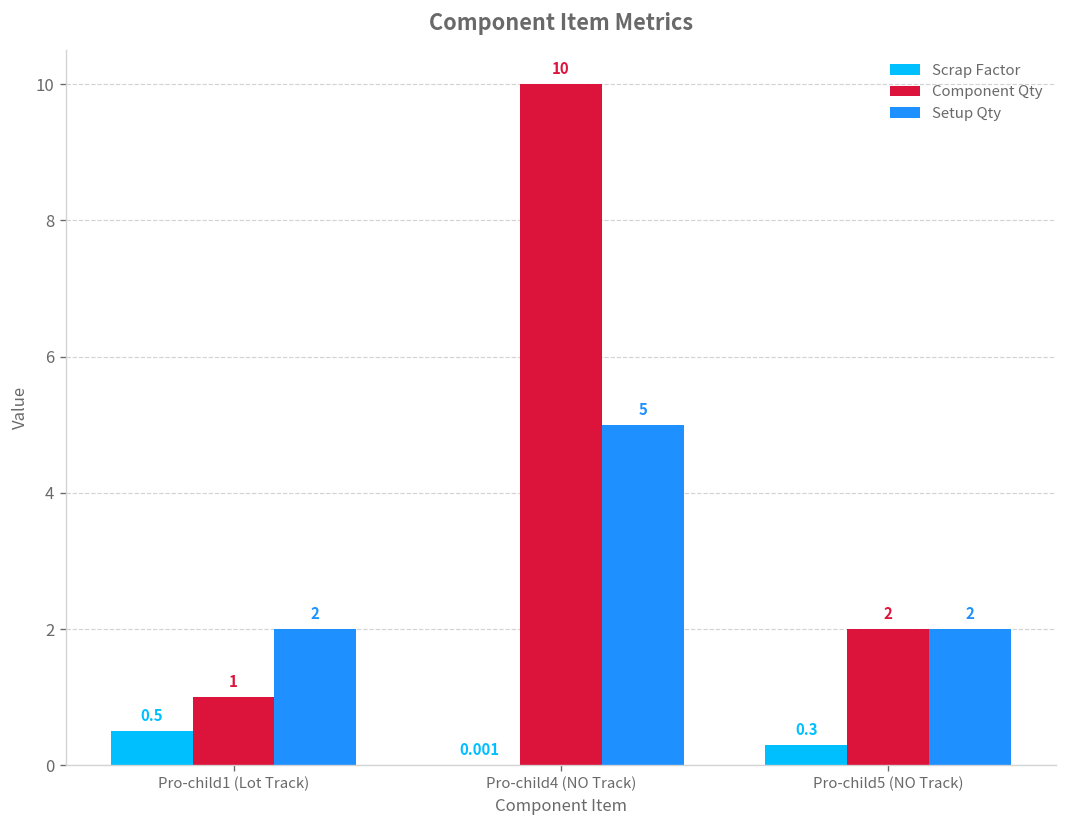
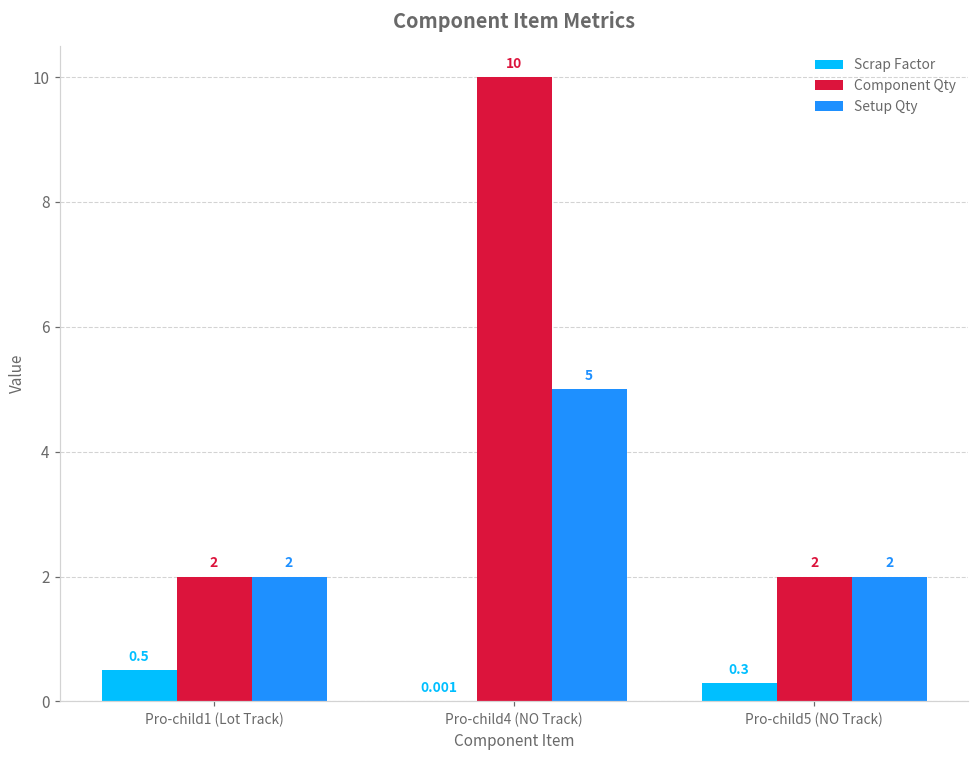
Component Qty, Pro-child1 (Lot Track): 1 -> 2
